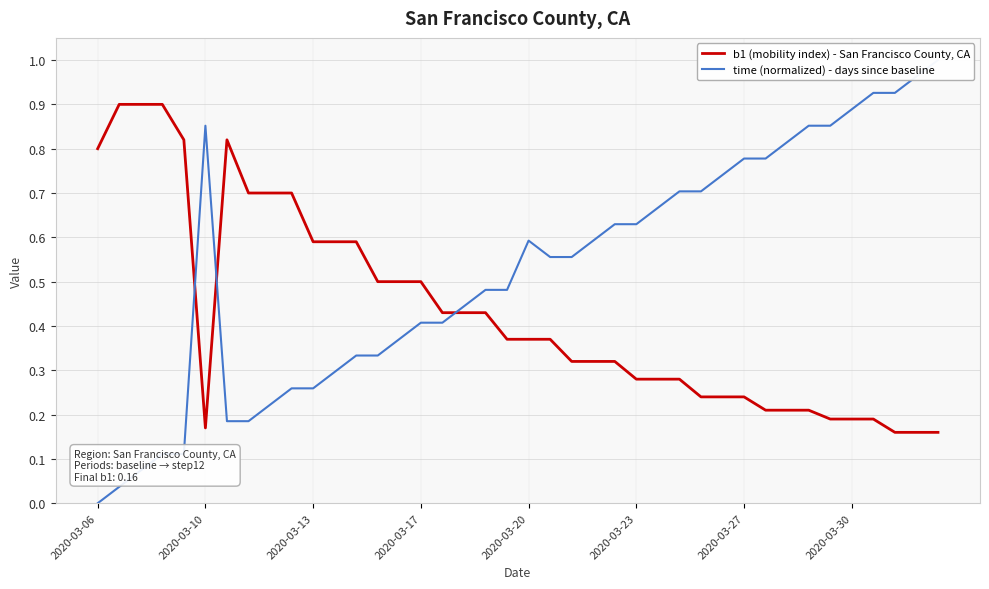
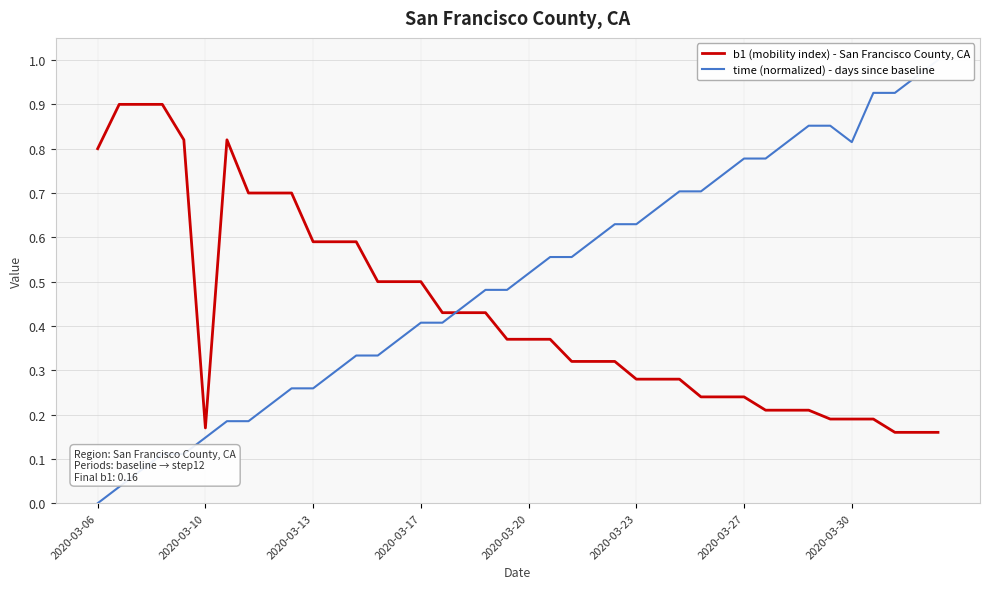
time (normalized) - days since baseline, 2020-03-10: 0.85 -> 0.15
time (normalized) - days since baseline, 2020-03-20: 0.59 -> 0.52
time (normalized) - days since baseline, 2020-03-30: 0.89 -> 0.81
